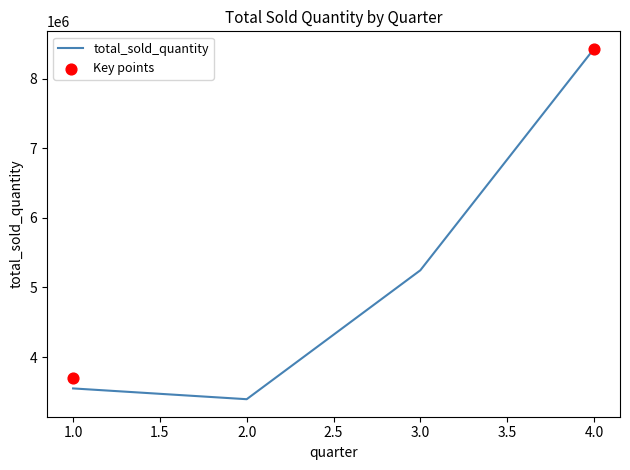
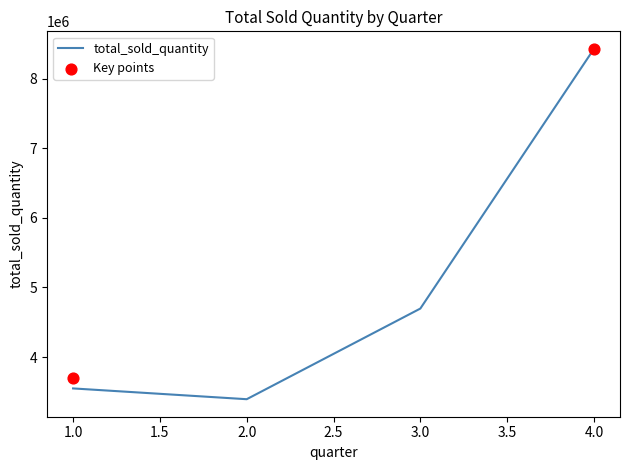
total_sold_quantity, 3.0: 5200000 -> 4700000
